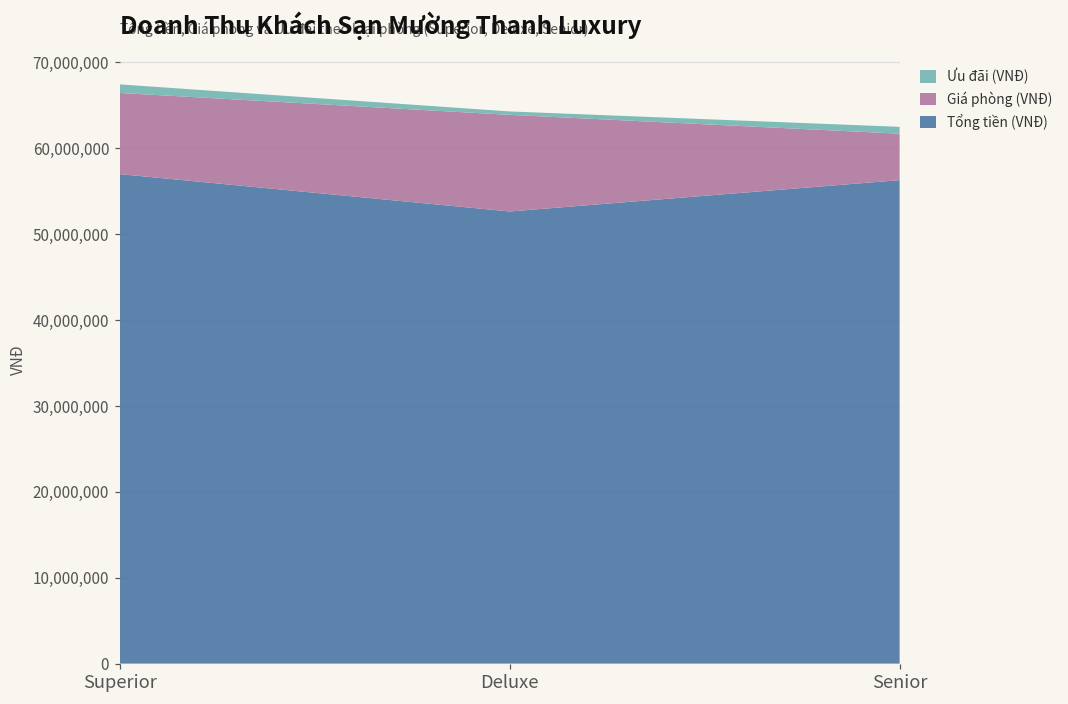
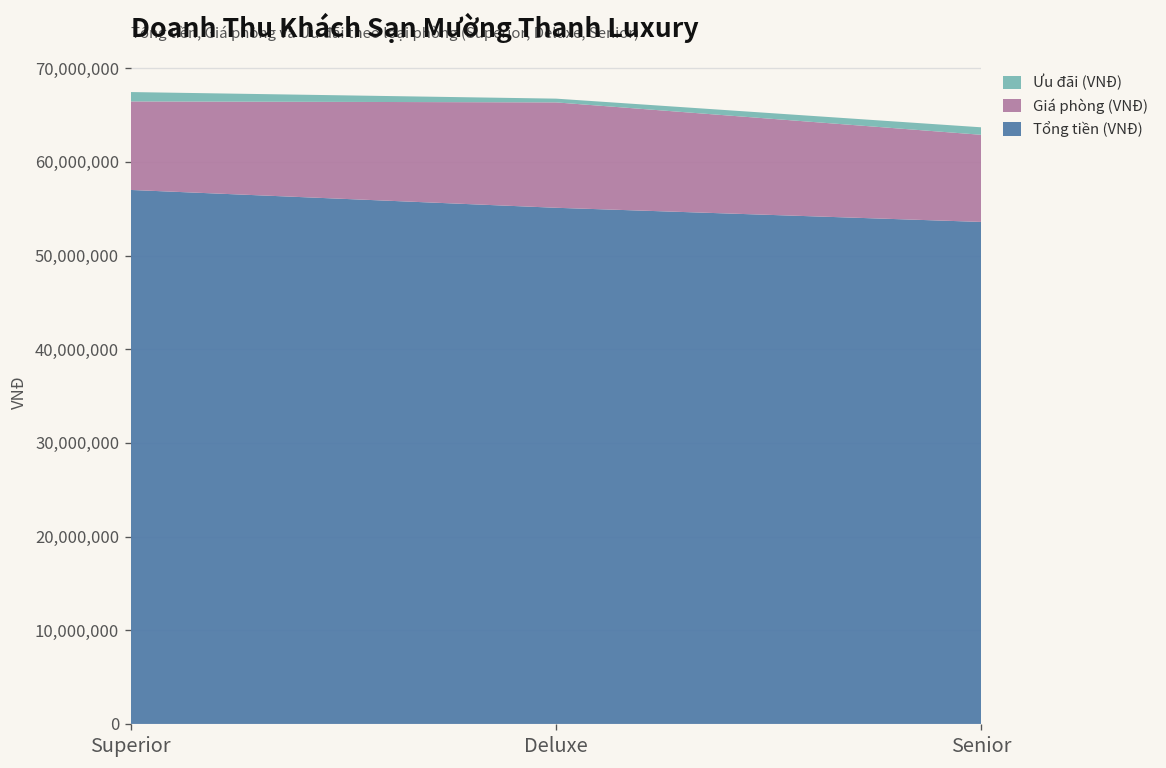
Tổng tiền (VNĐ), Deluxe: 53,000,000 -> 55,000,000
Tổng tiền (VNĐ), Senior: 56,000,000 -> 54,000,000
Giá phòng (VNĐ), Senior: 5,000,000 -> 9,000,000
